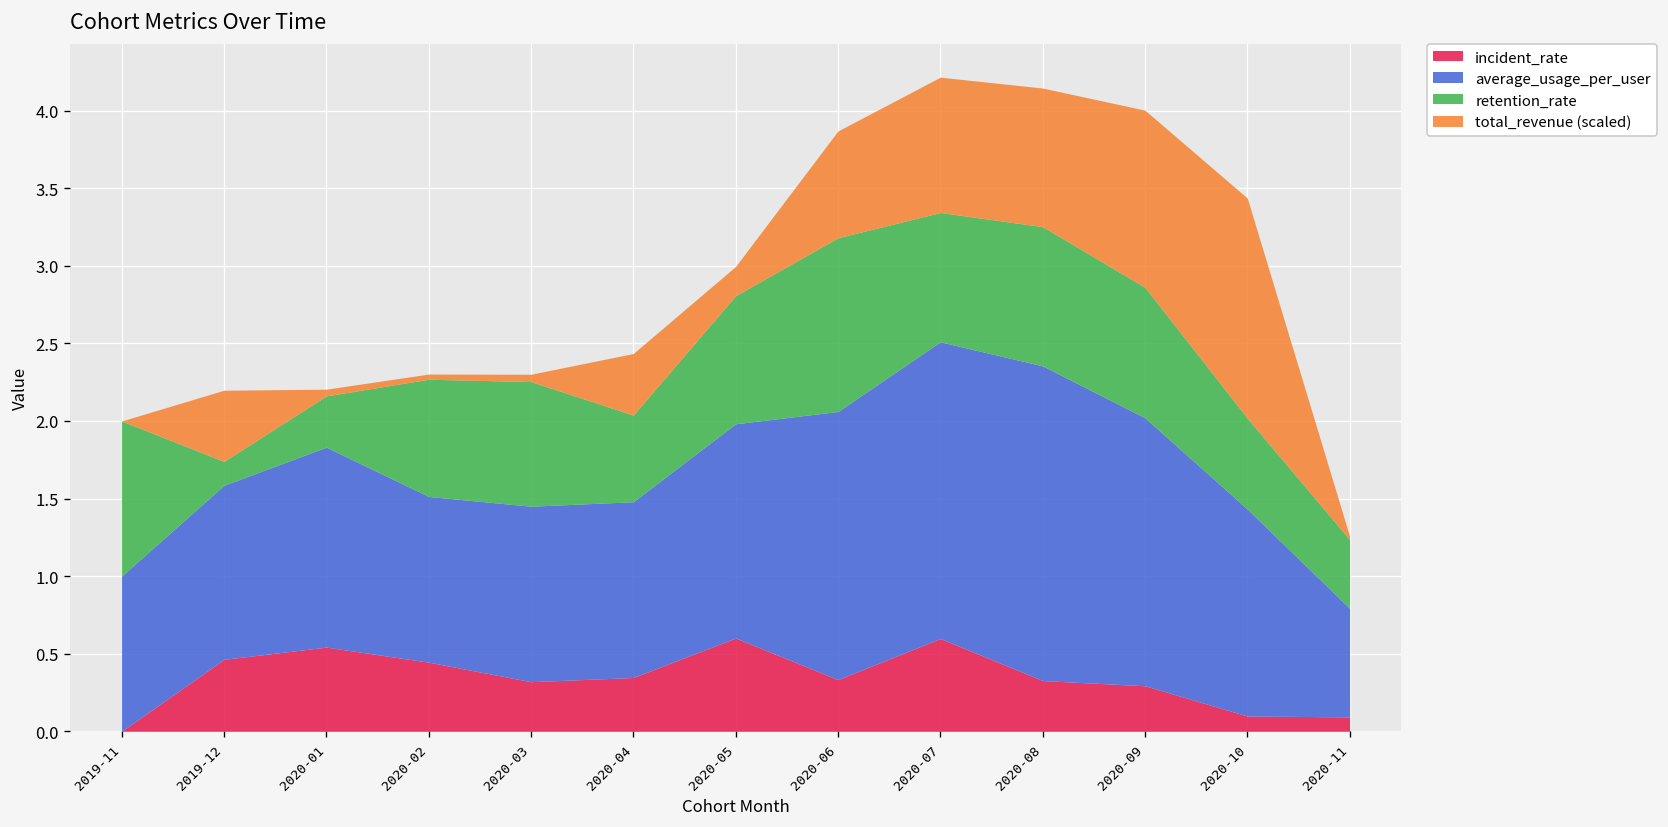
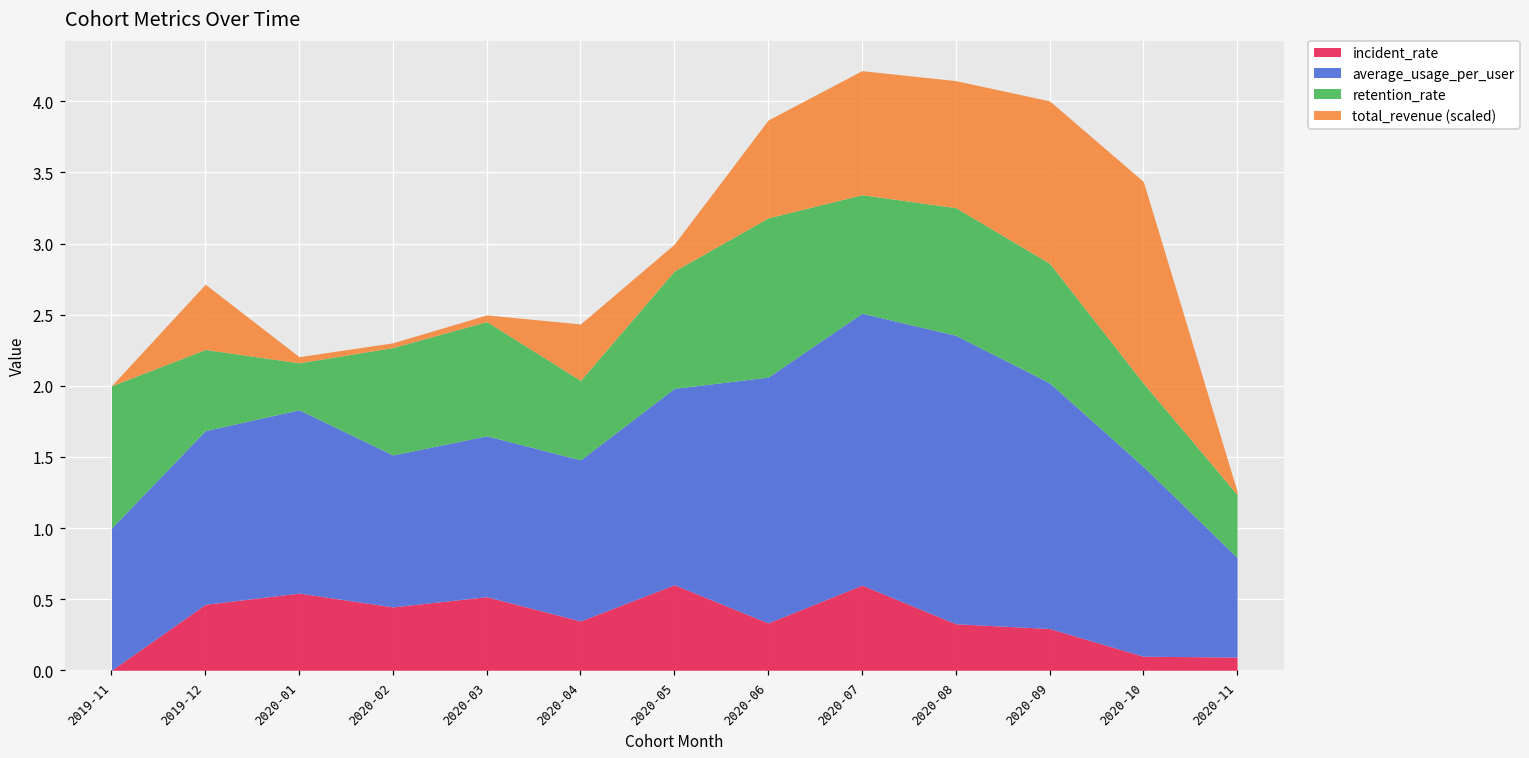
average_usage_per_user, 2019-12: 1.12 -> 1.22
retention_rate, 2019-12: 0.15 -> 0.57
incident_rate, 2020-03: 0.32 -> 0.52
